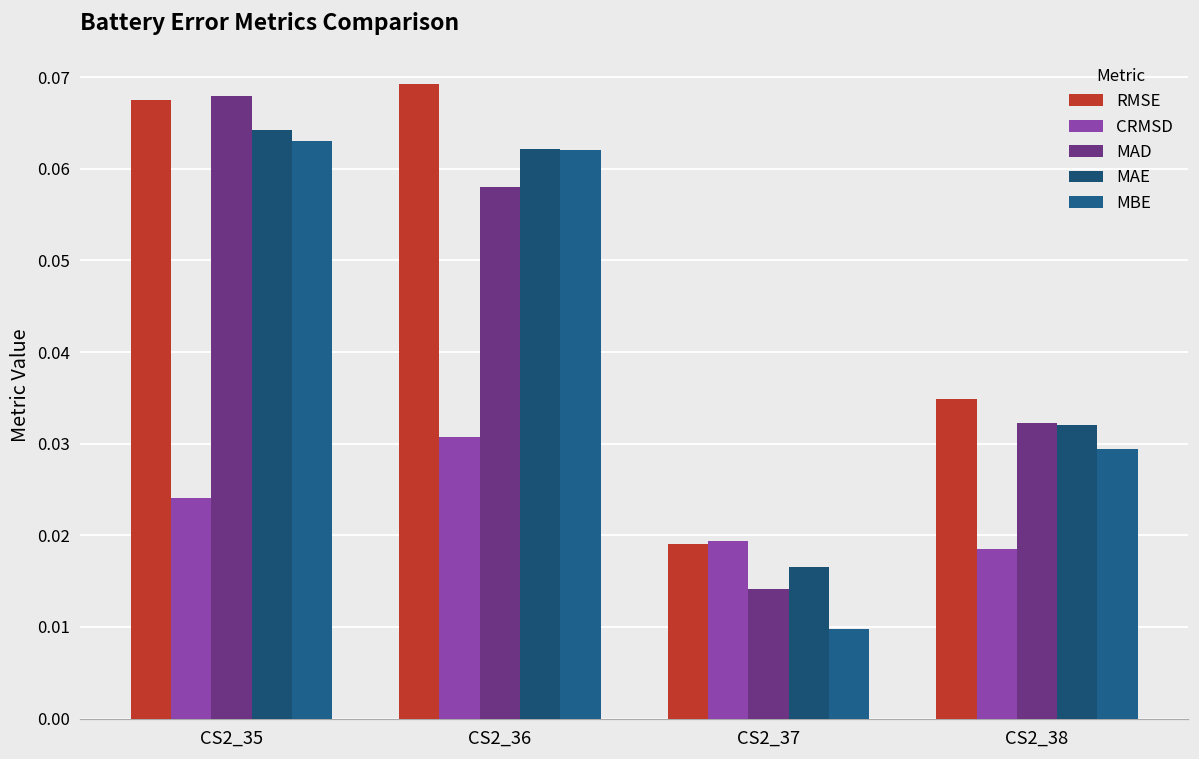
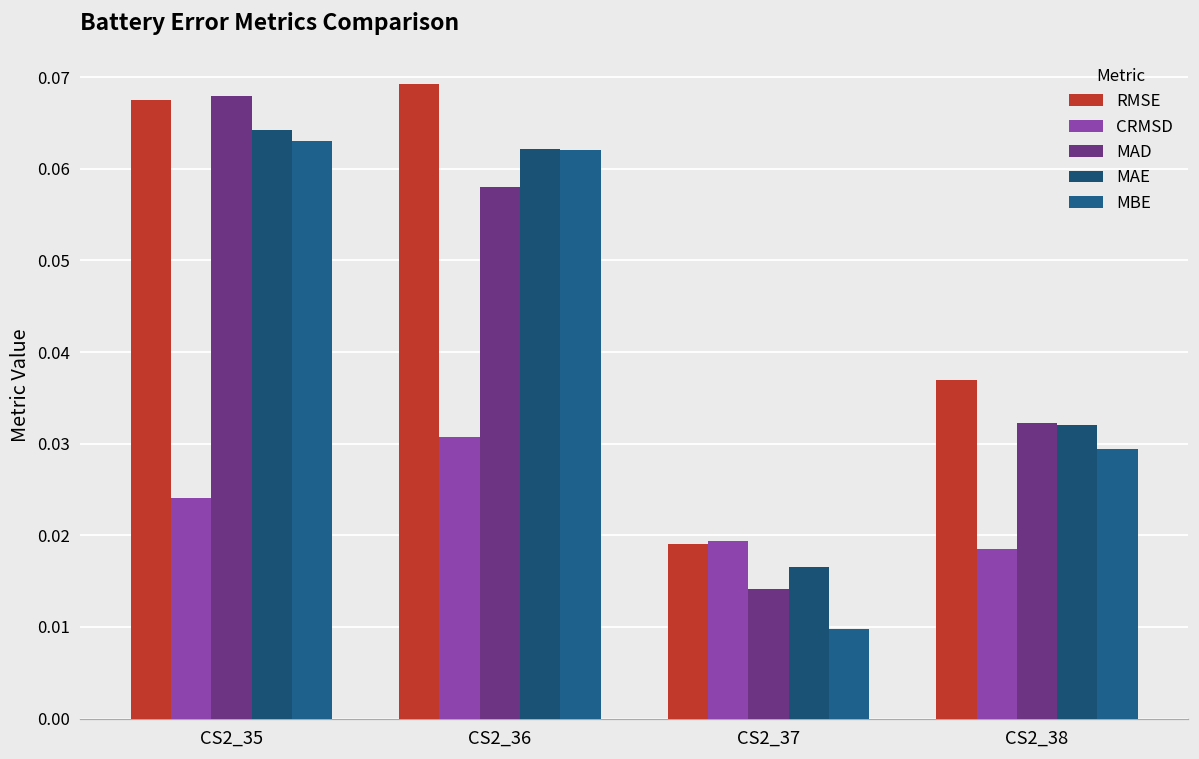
RMSE, CS2_38: 0.035 -> 0.037
